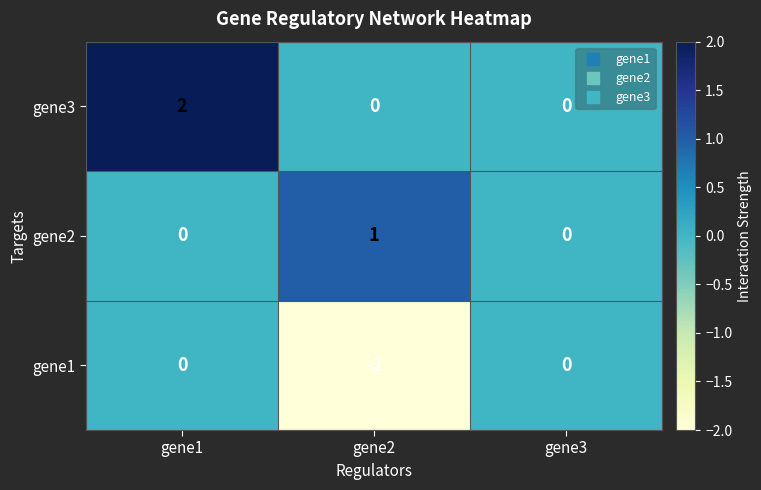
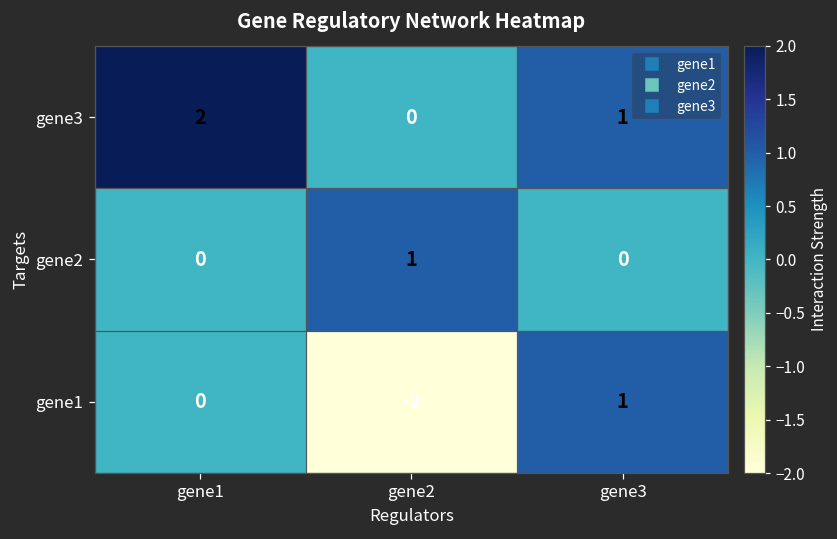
gene3, gene3: 0 -> 1
gene1, gene3: 0 -> 1
